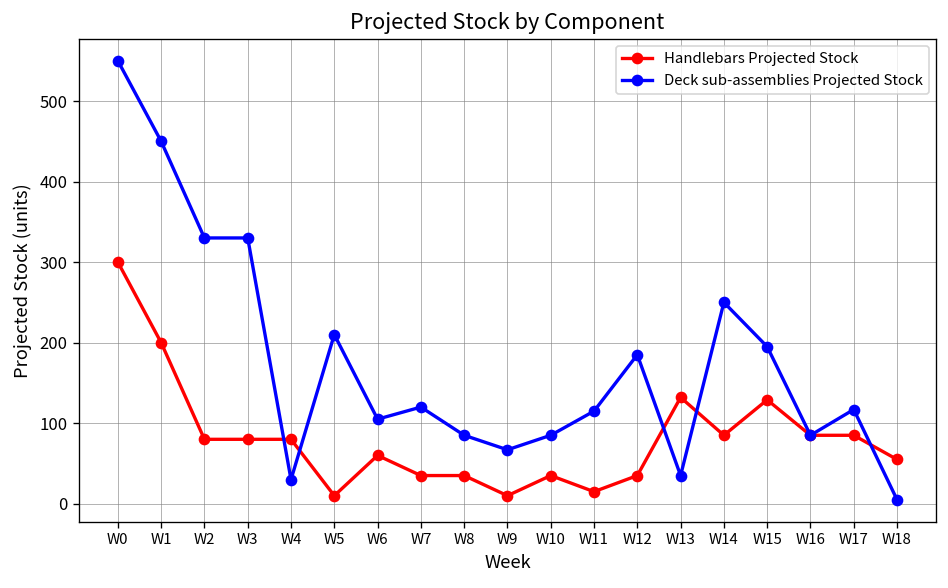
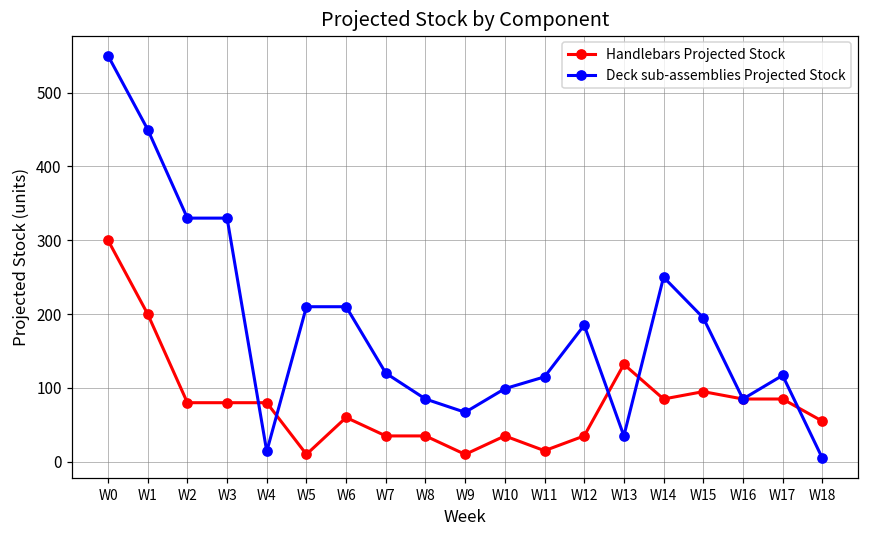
Deck sub-assemblies Projected Stock, W4: 30 -> 10
Deck sub-assemblies Projected Stock, W6: 110 -> 210
Deck sub-assemblies Projected Stock, W10: 90 -> 100
Handlebars Projected Stock, W15: 130 -> 100
